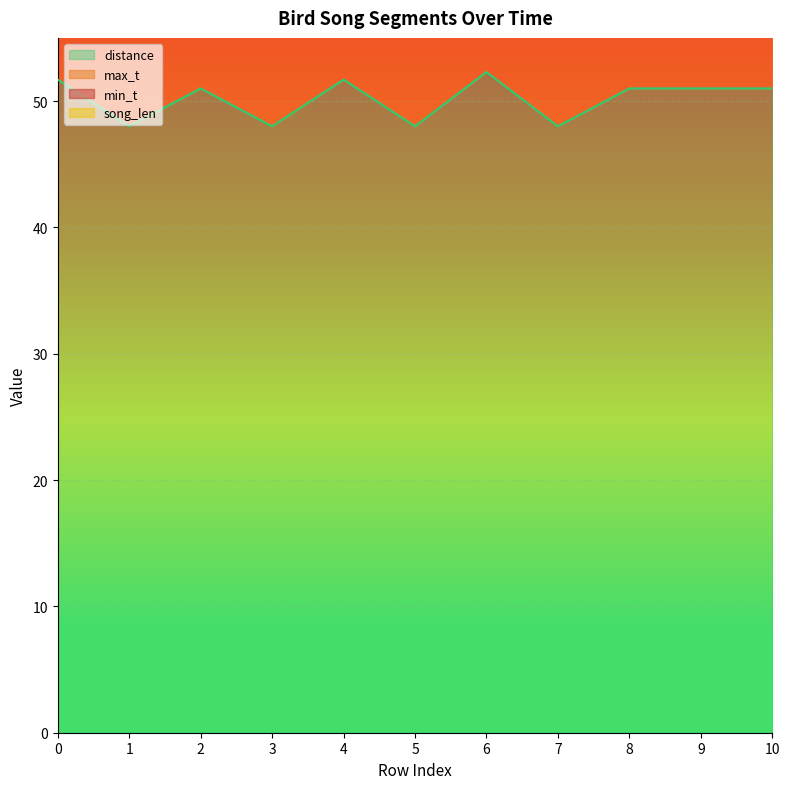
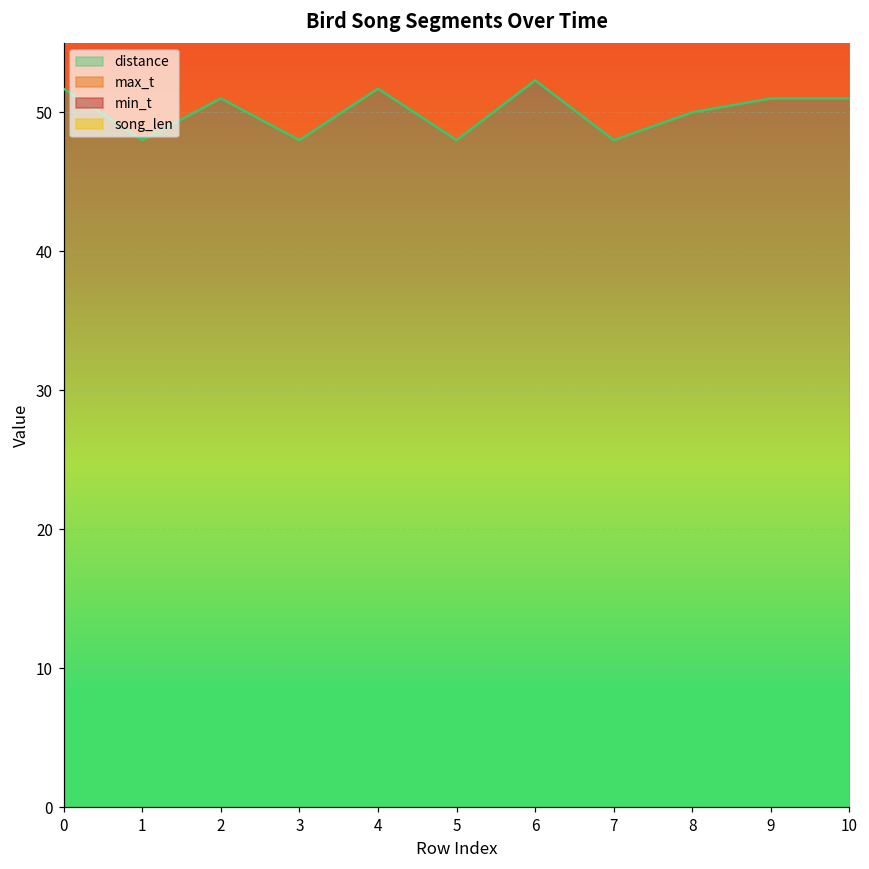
distance, 8: 51 -> 50
